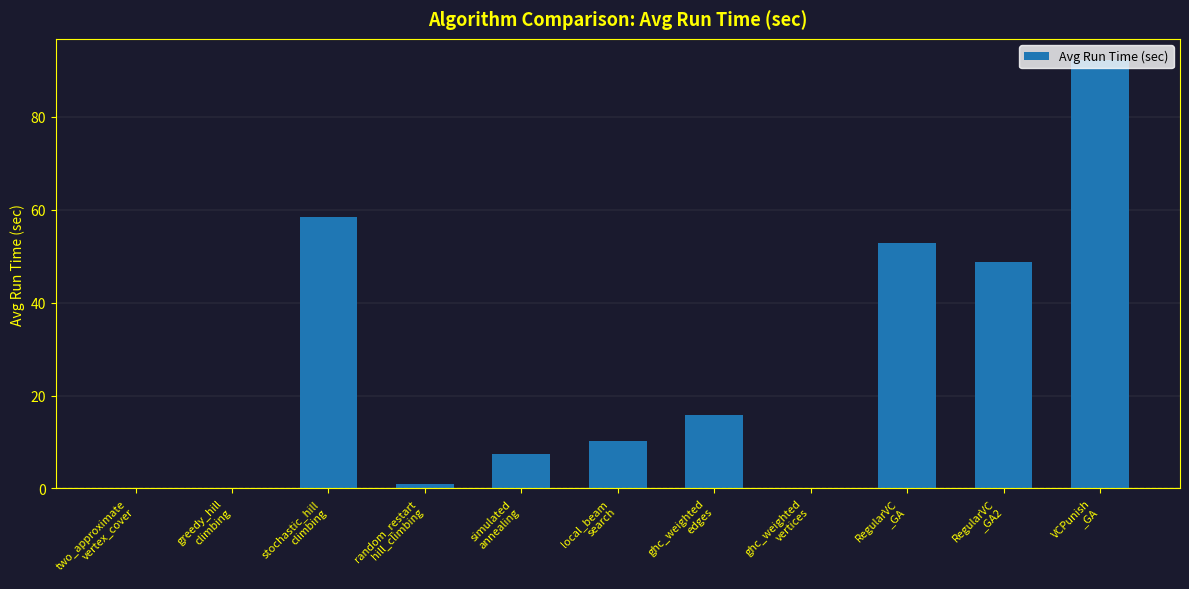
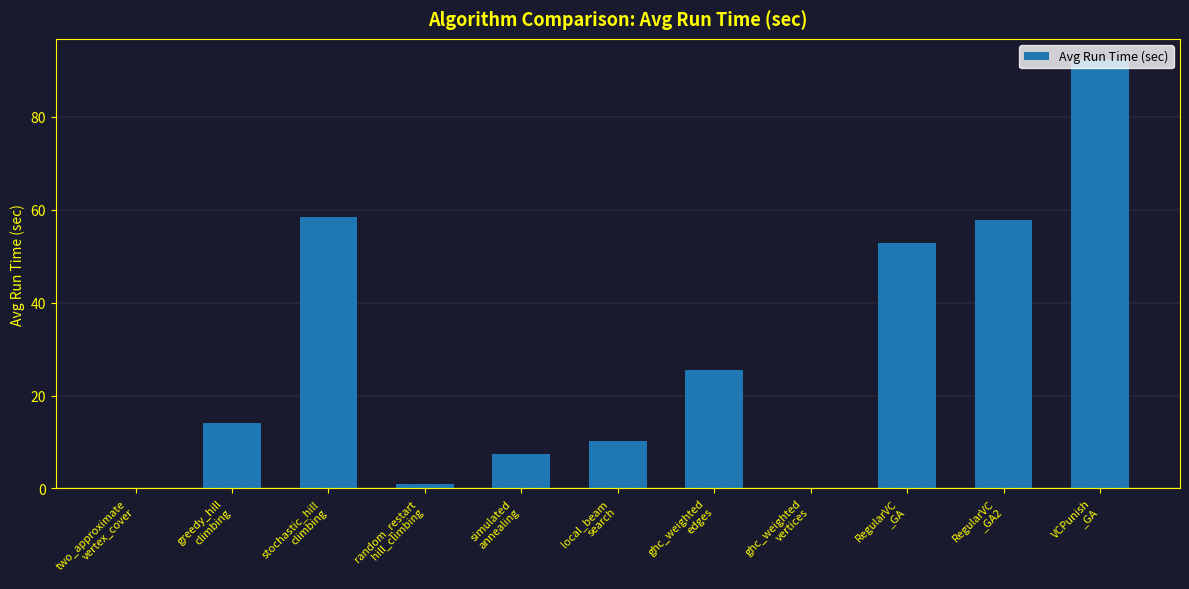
greedy_hill climbing: 0 -> 14
ghc_weighted edges: 16 -> 25
RegularVC _GA2: 49 -> 58
